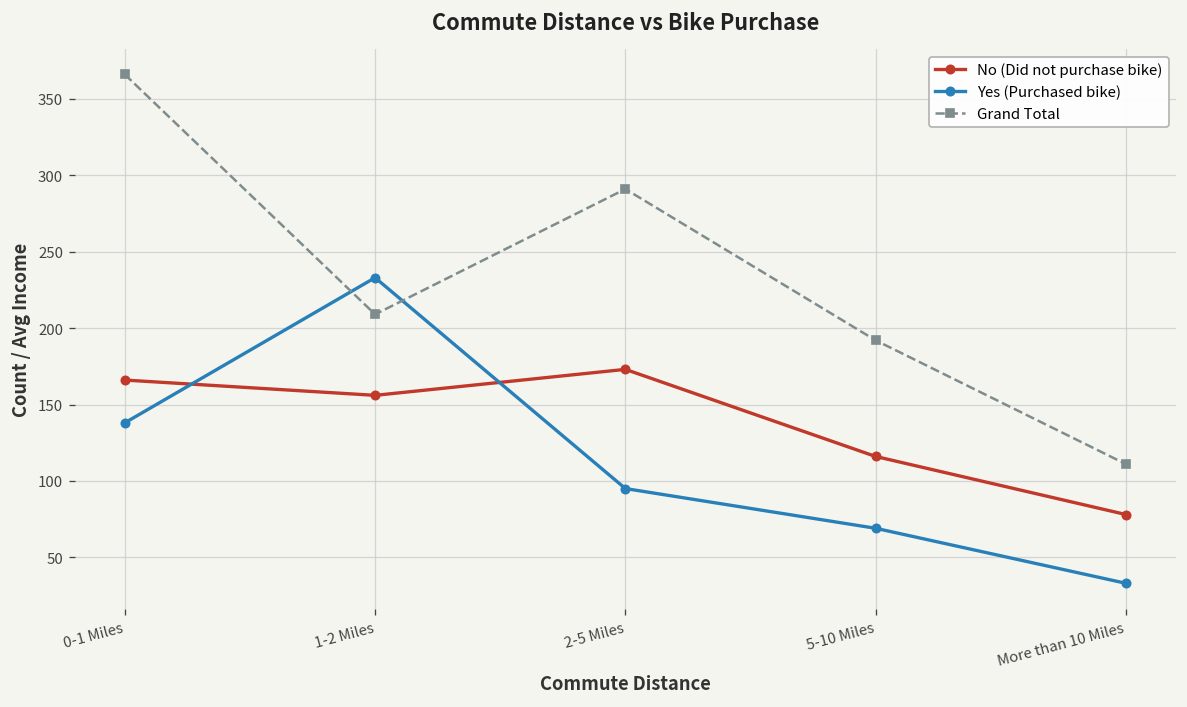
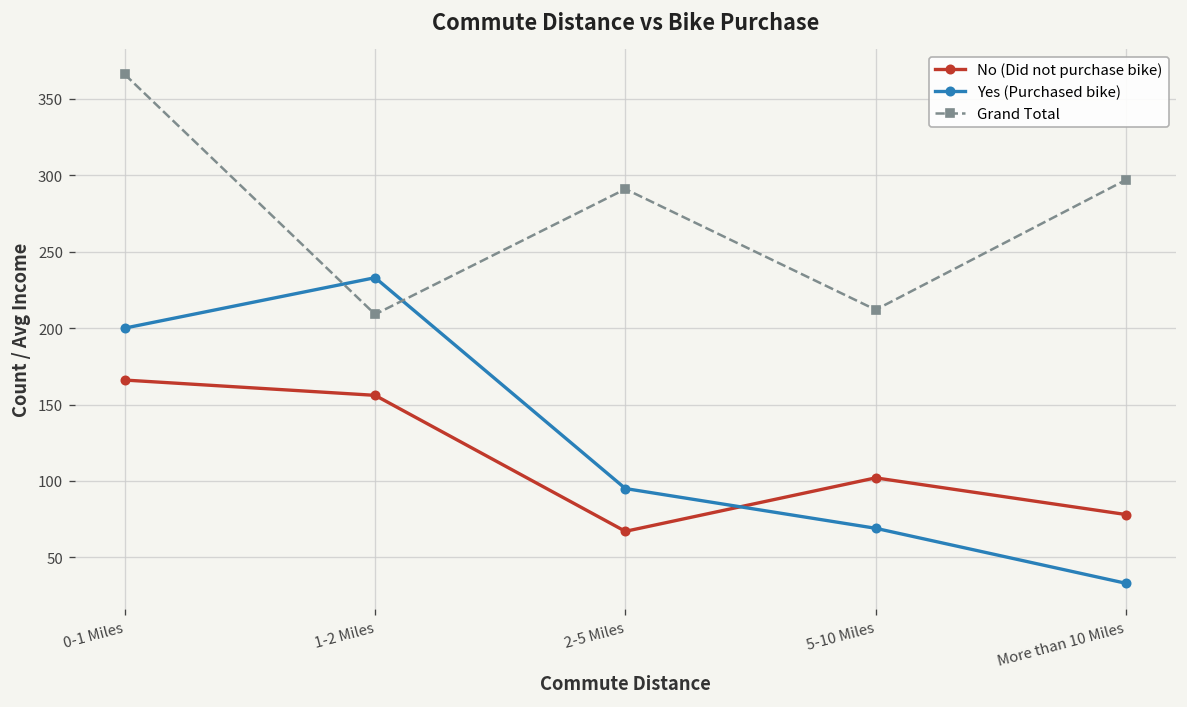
Yes (Purchased bike), 0-1 Miles: 138 -> 200
No (Did not purchase bike), 2-5 Miles: 173 -> 67
No (Did not purchase bike), 5-10 Miles: 116 -> 102
Grand Total, 5-10 Miles: 192 -> 212
Grand Total, More than 10 Miles: 111 -> 297
